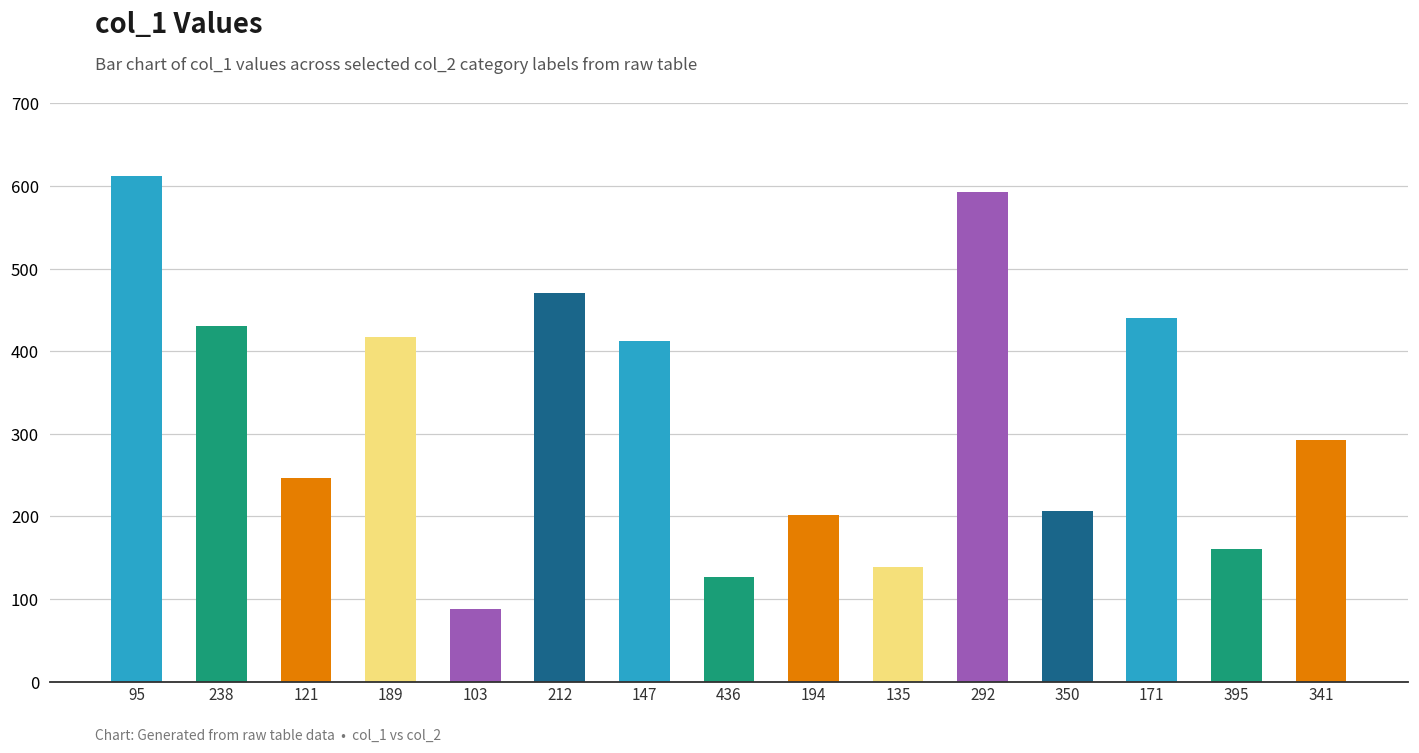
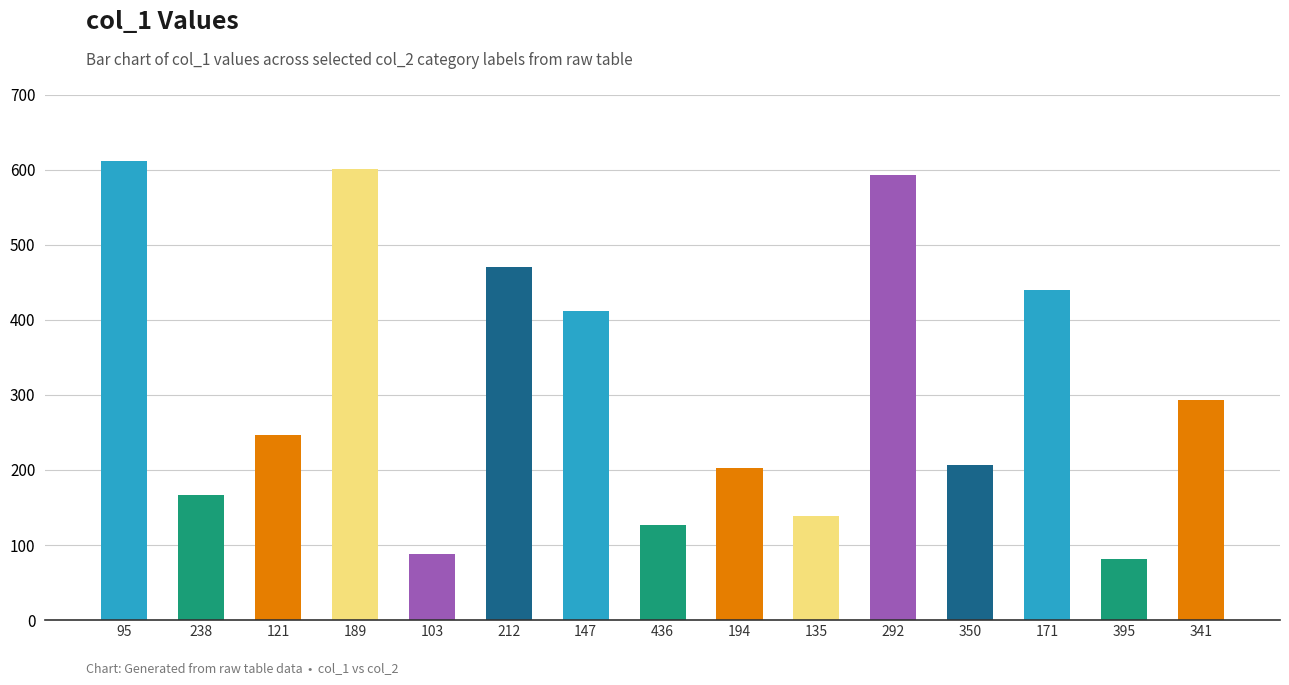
238: 430 -> 170
189: 420 -> 600
395: 160 -> 80
